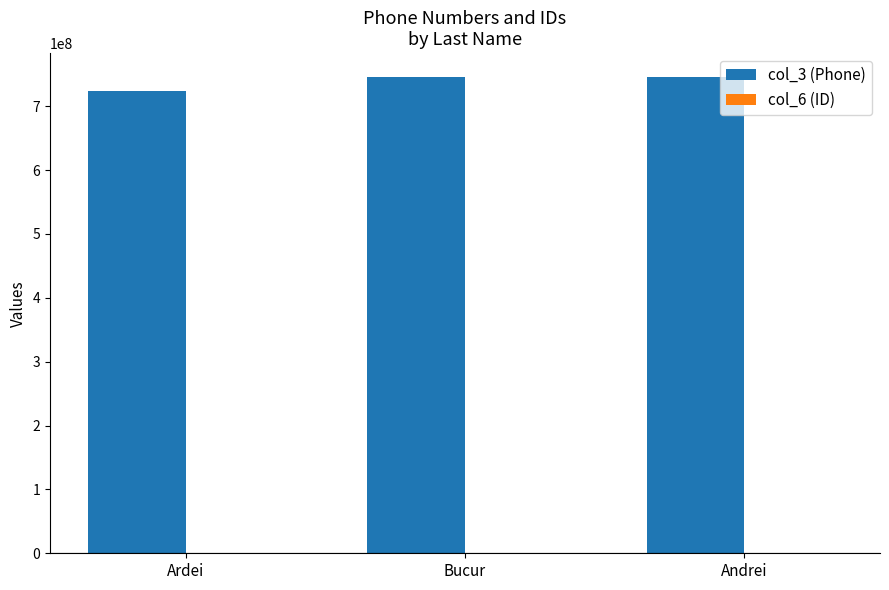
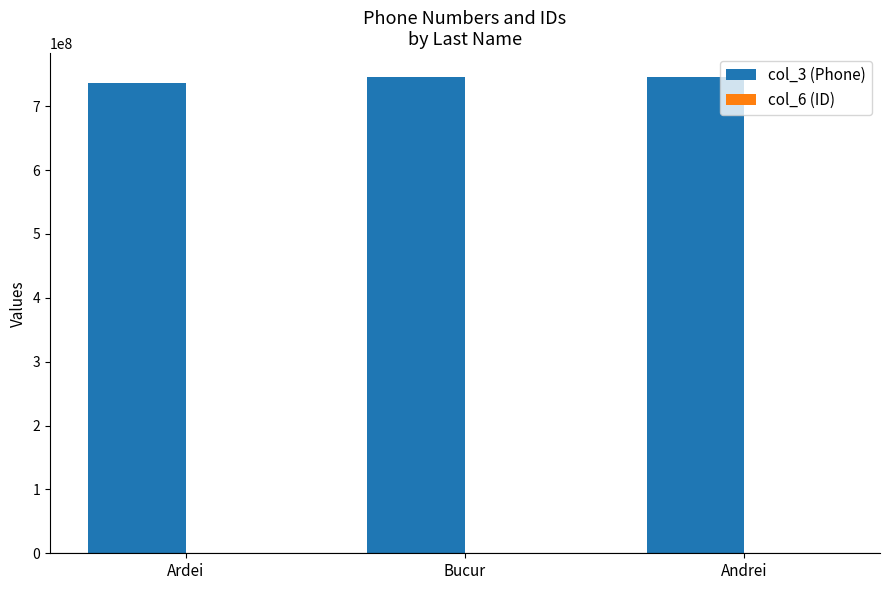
col_3 (Phone), Ardei: 720000000 -> 740000000
